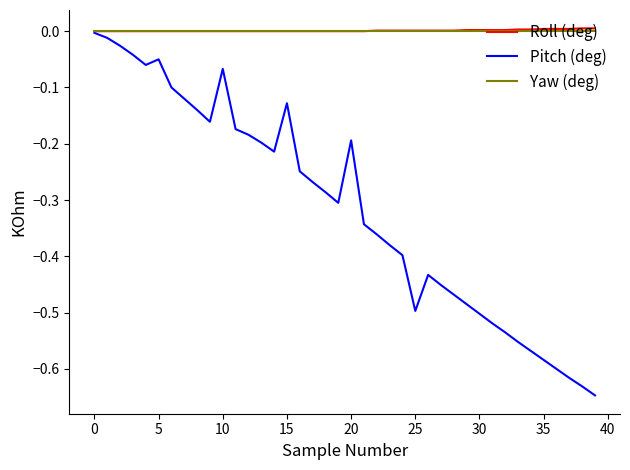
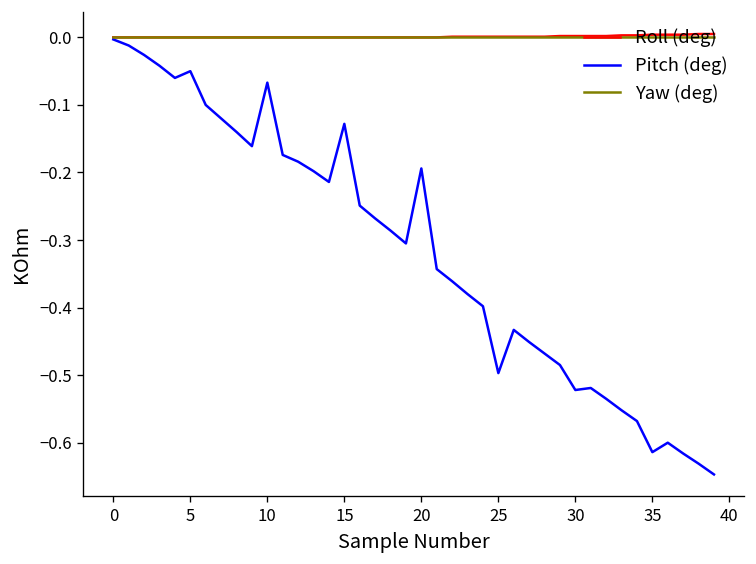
Pitch (deg), 30: -0.50 -> -0.52
Pitch (deg), 35: -0.58 -> -0.61
